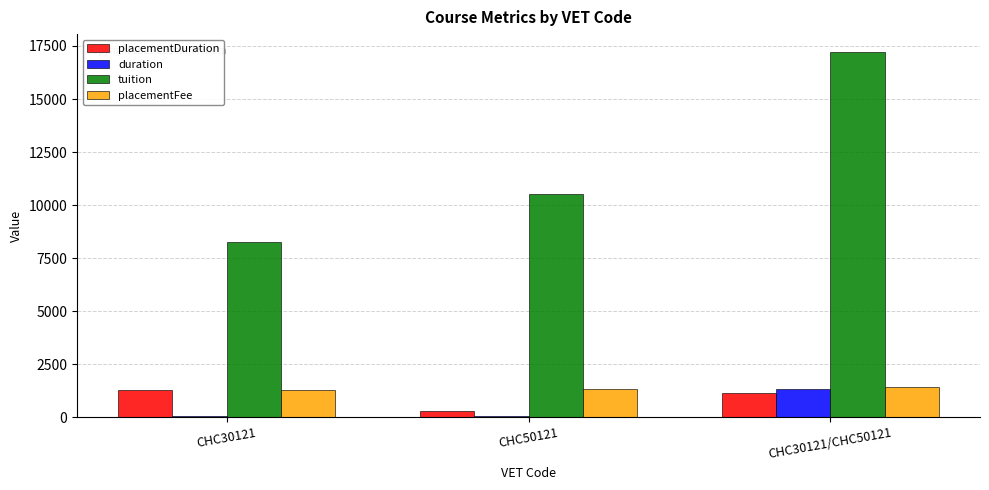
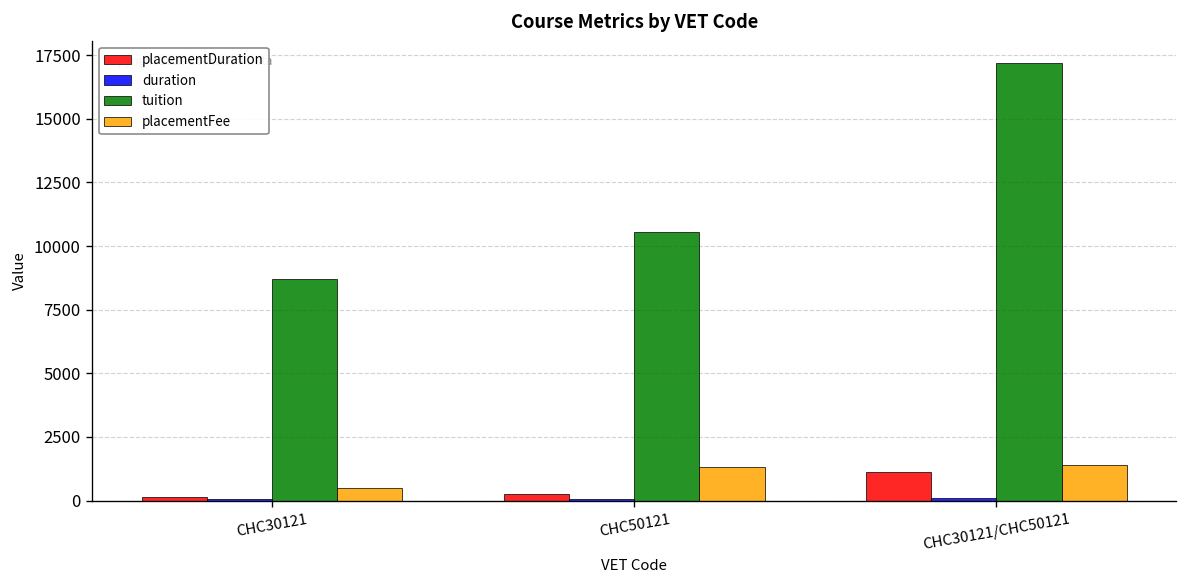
placementDuration, CHC30121: 1300 -> 200
tuition, CHC30121: 8200 -> 8700
placementFee, CHC30121: 1300 -> 500
duration, CHC30121/CHC50121: 1300 -> 100
